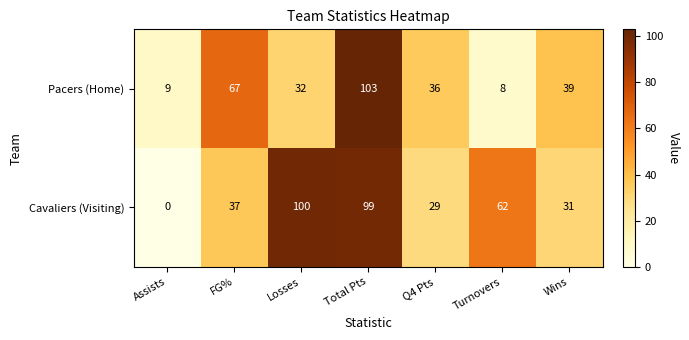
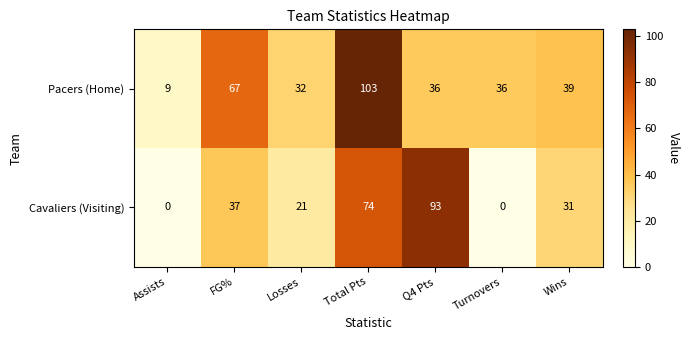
Pacers (Home), Turnovers: 8 -> 36
Cavaliers (Visiting), Losses: 100 -> 21
Cavaliers (Visiting), Total Pts: 99 -> 74
Cavaliers (Visiting), Q4 Pts: 29 -> 93
Cavaliers (Visiting), Turnovers: 62 -> 0
